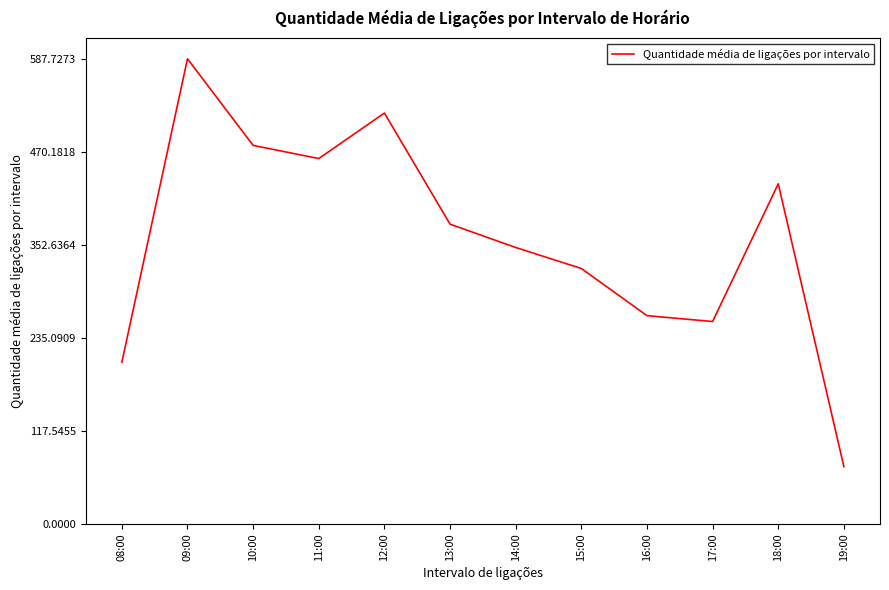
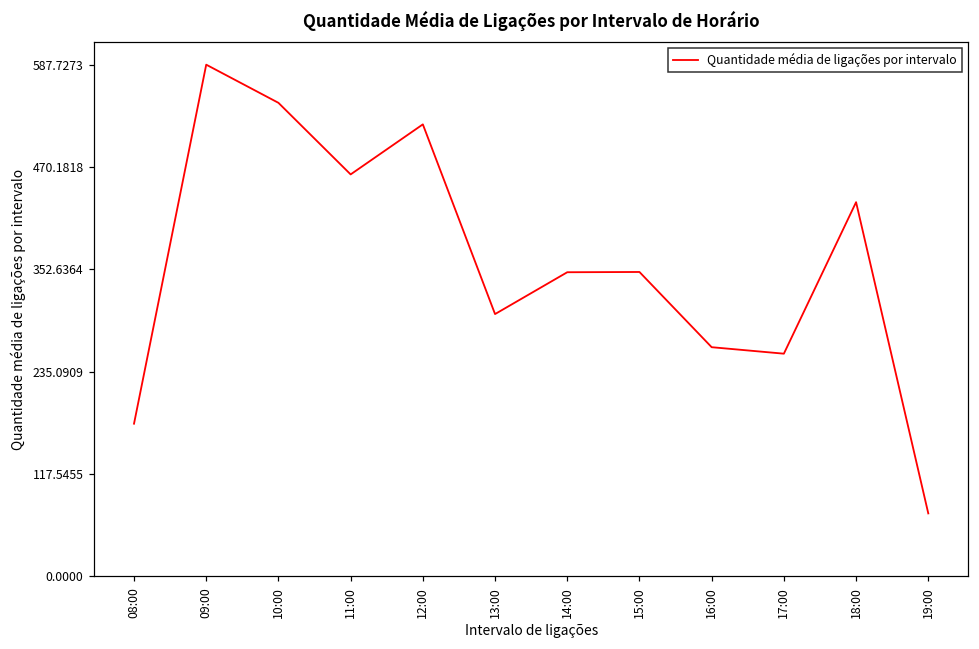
08:00: 200 -> 180
10:00: 480 -> 540
13:00: 380 -> 300
15:00: 320 -> 350
